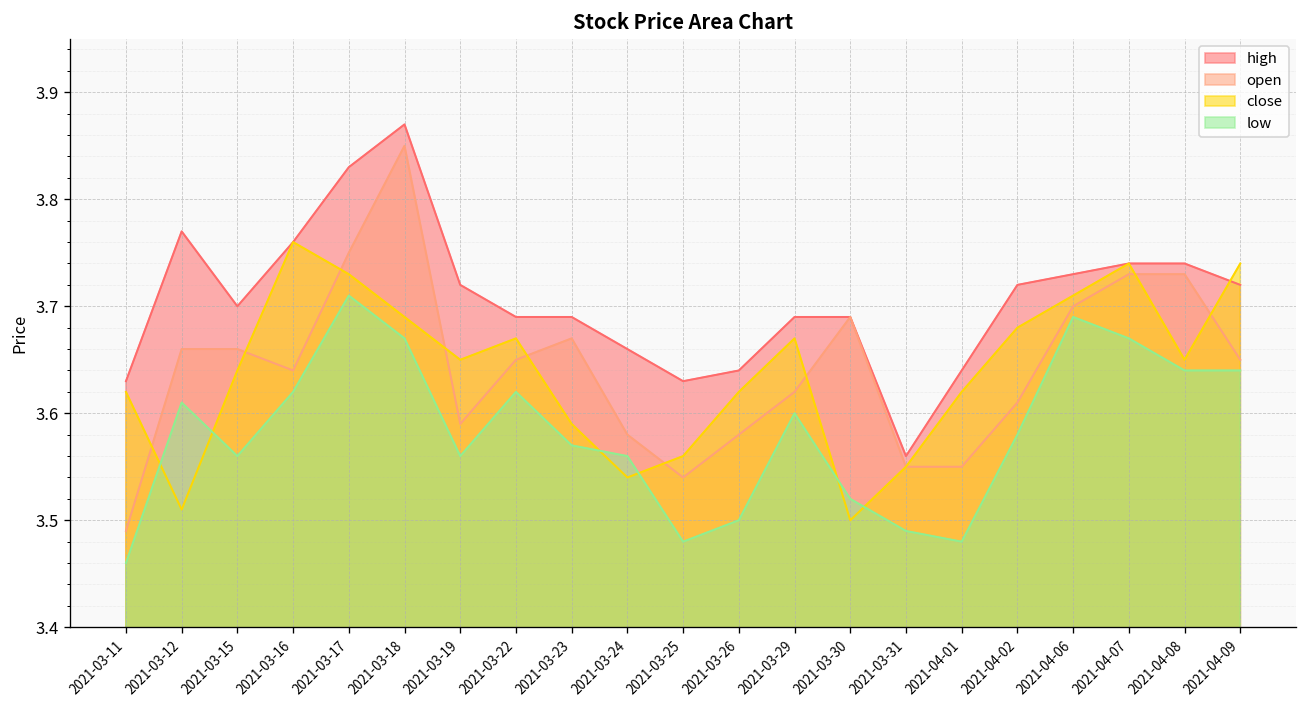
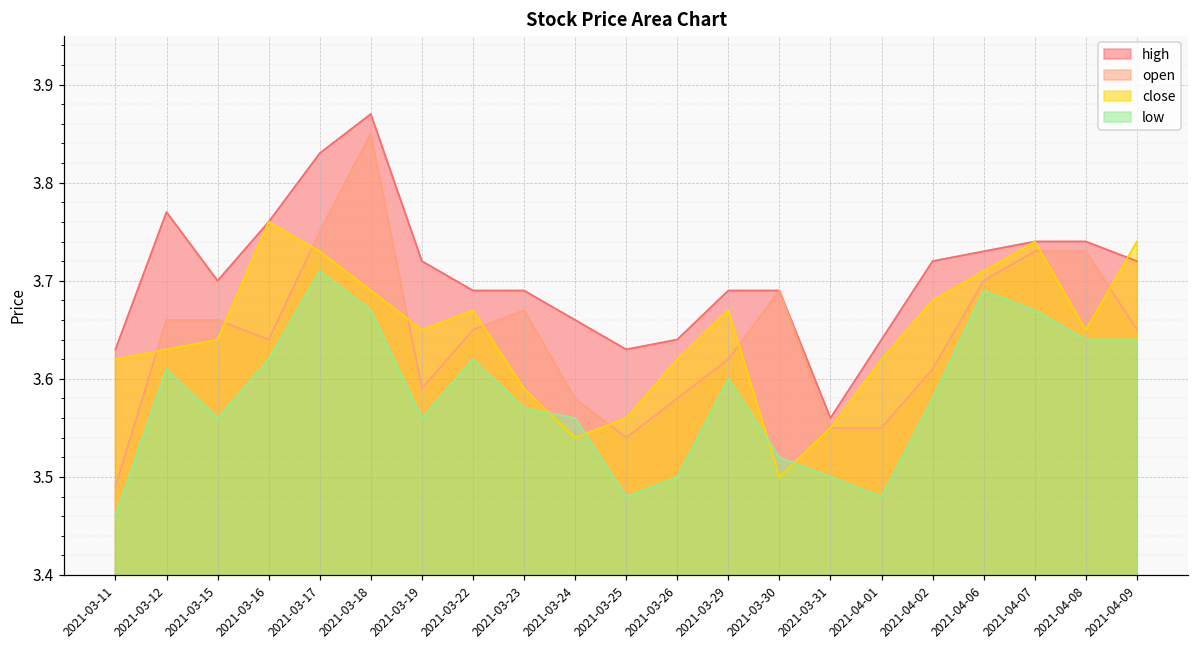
close, 2021-03-12: 3.51 -> 3.63
low, 2021-03-31: 3.49 -> 3.50
